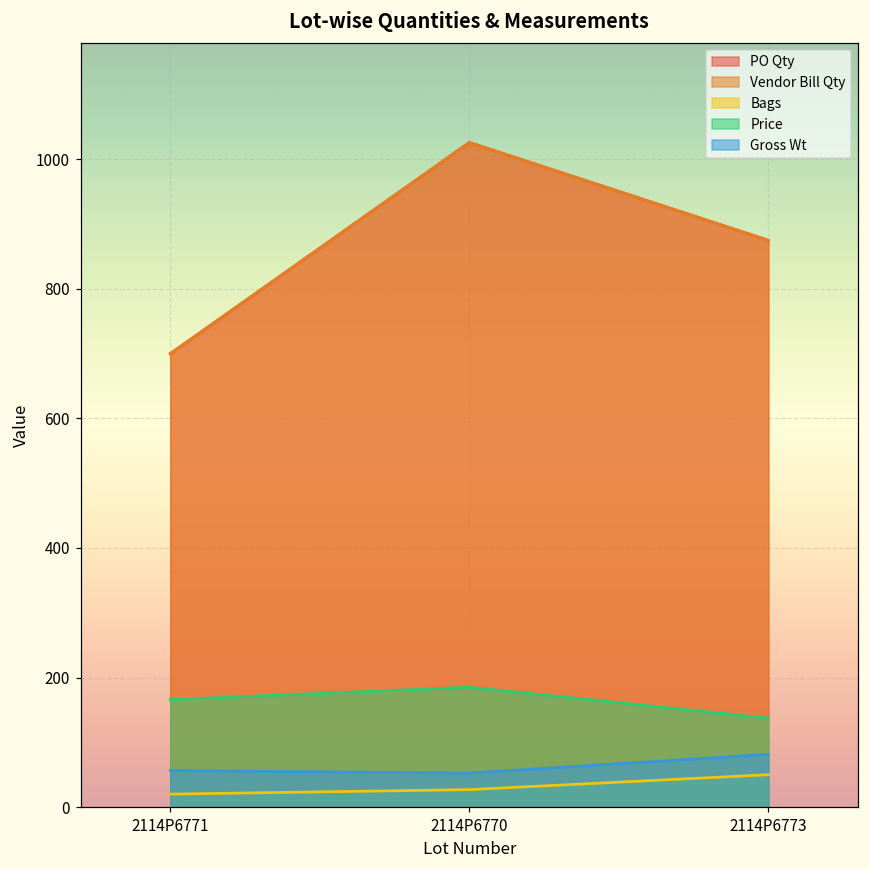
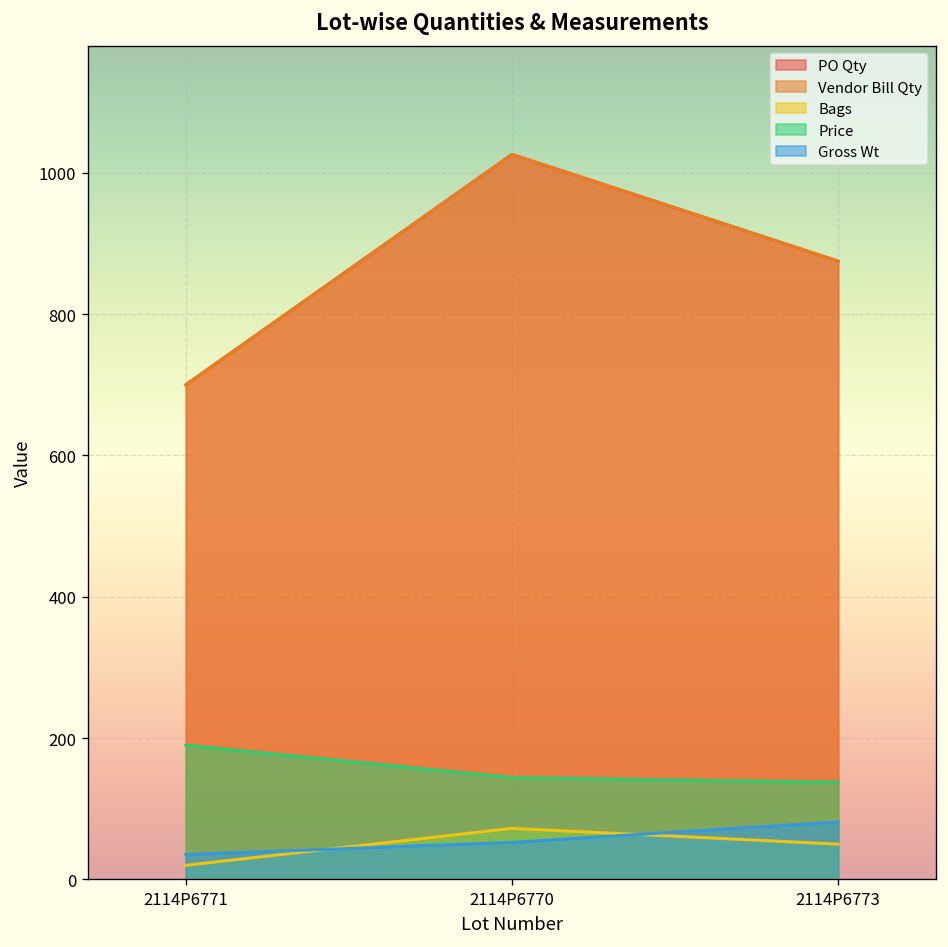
Price, 2114P6771: 170 -> 190
Gross Wt, 2114P6771: 60 -> 40
Bags, 2114P6770: 30 -> 70
Price, 2114P6770: 190 -> 140
